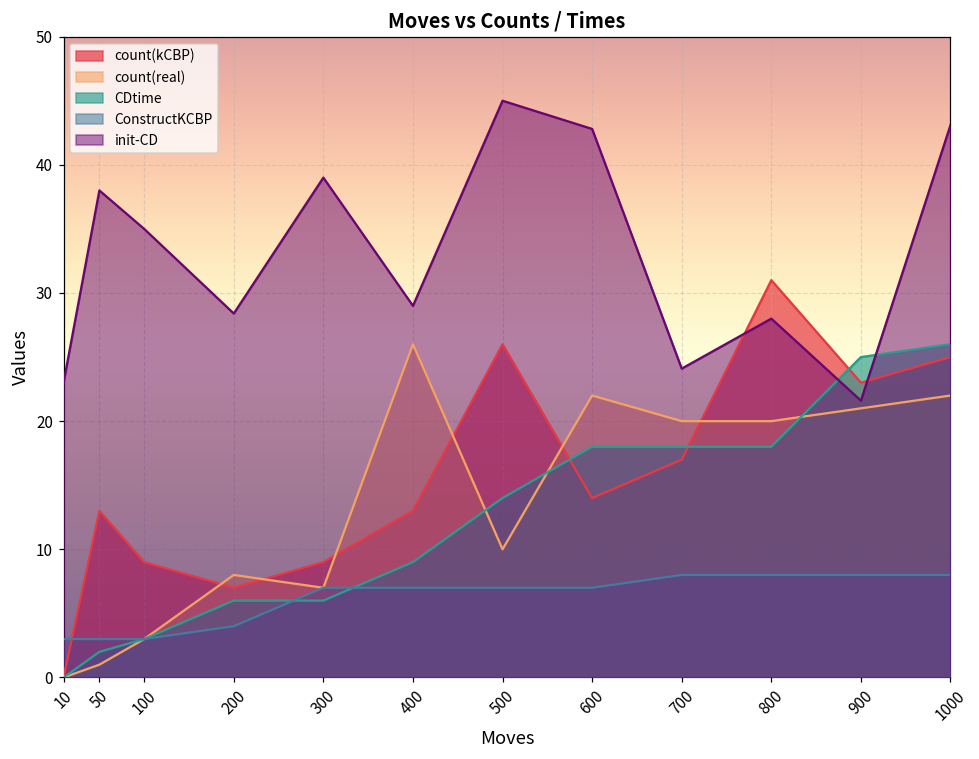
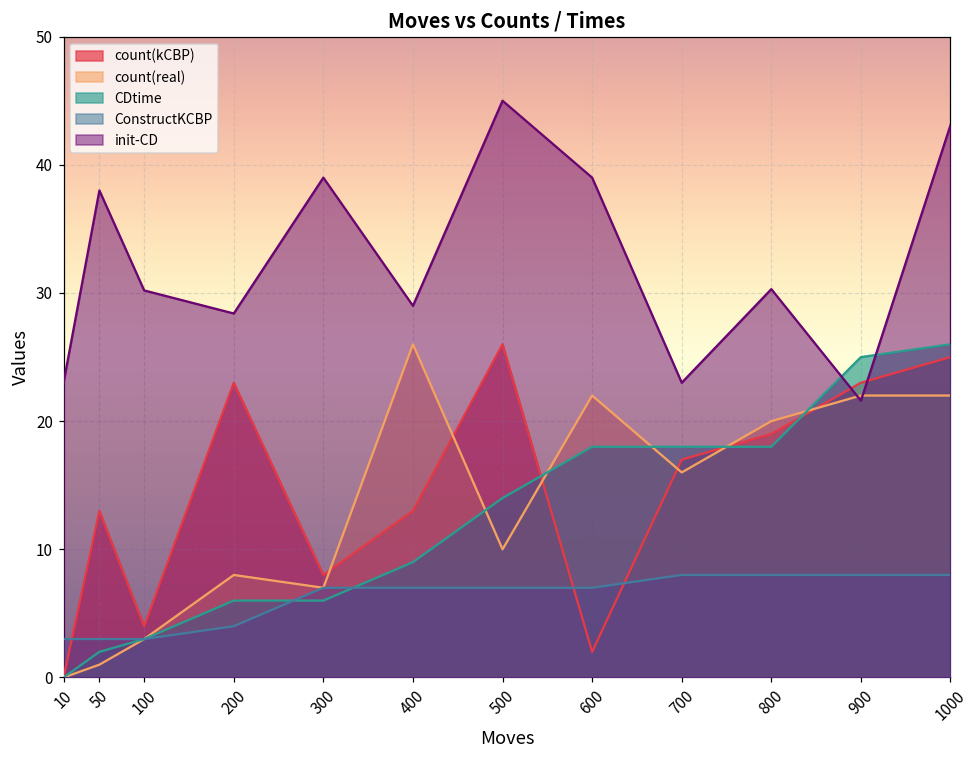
count(kCBP), 100: 9 -> 4
init-CD, 100: 35.0 -> 30.2
count(kCBP), 200: 7 -> 23
count(kCBP), 300: 9 -> 8
count(kCBP), 600: 14 -> 2
init-CD, 600: 42.8 -> 39.0
count(real), 700: 20 -> 16
init-CD, 700: 24.1 -> 23.0
count(kCBP), 800: 31 -> 19
init-CD, 800: 28.0 -> 30.3
count(real), 900: 21 -> 22
